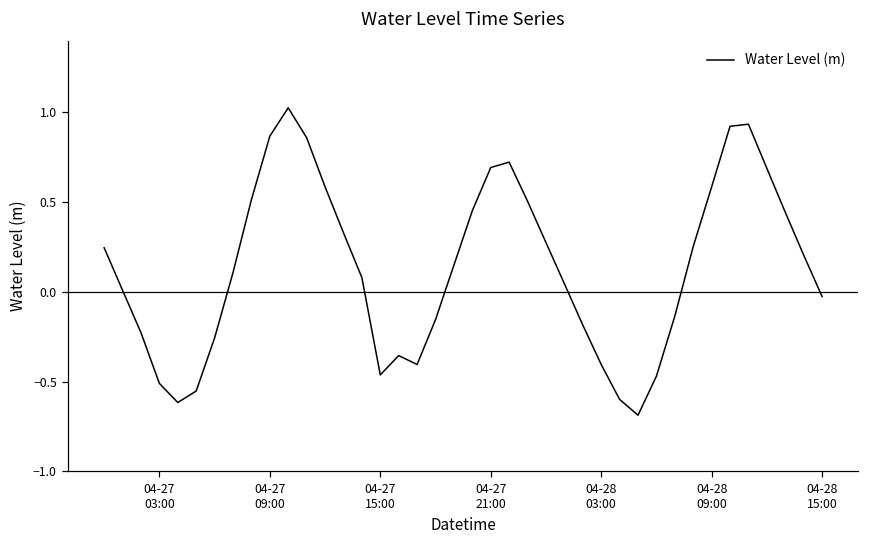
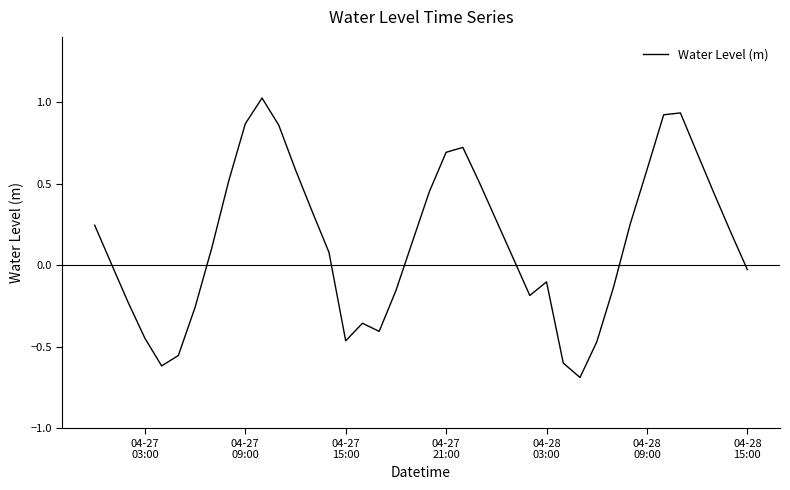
04-27 03:00: -0.51 -> -0.45
04-28 03:00: -0.40 -> -0.10
